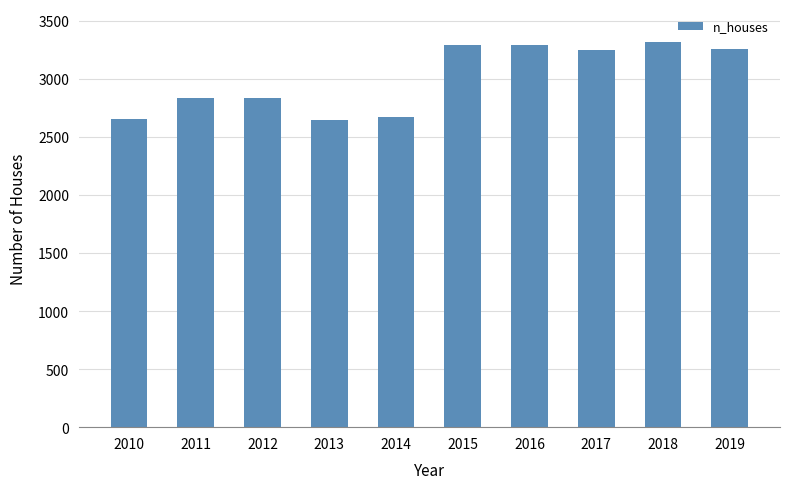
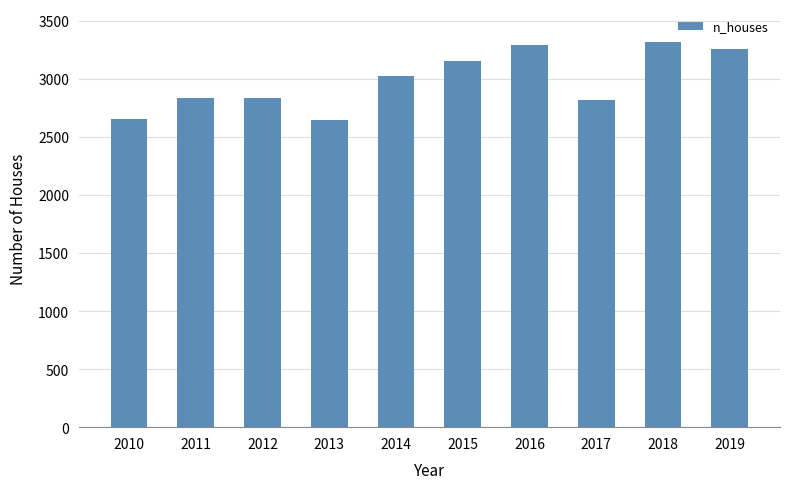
2014: 2670 -> 3030
2015: 3290 -> 3150
2017: 3250 -> 2820
